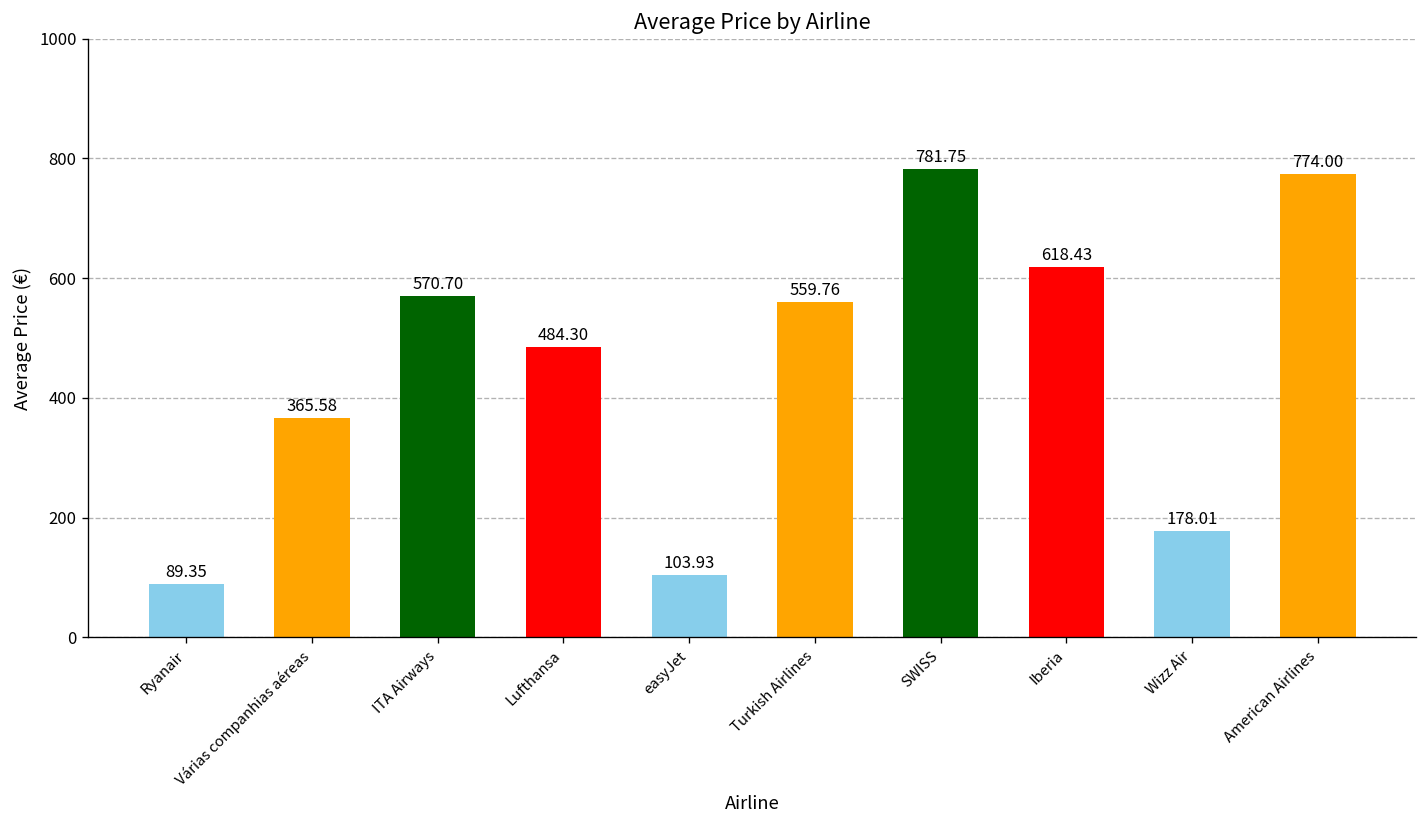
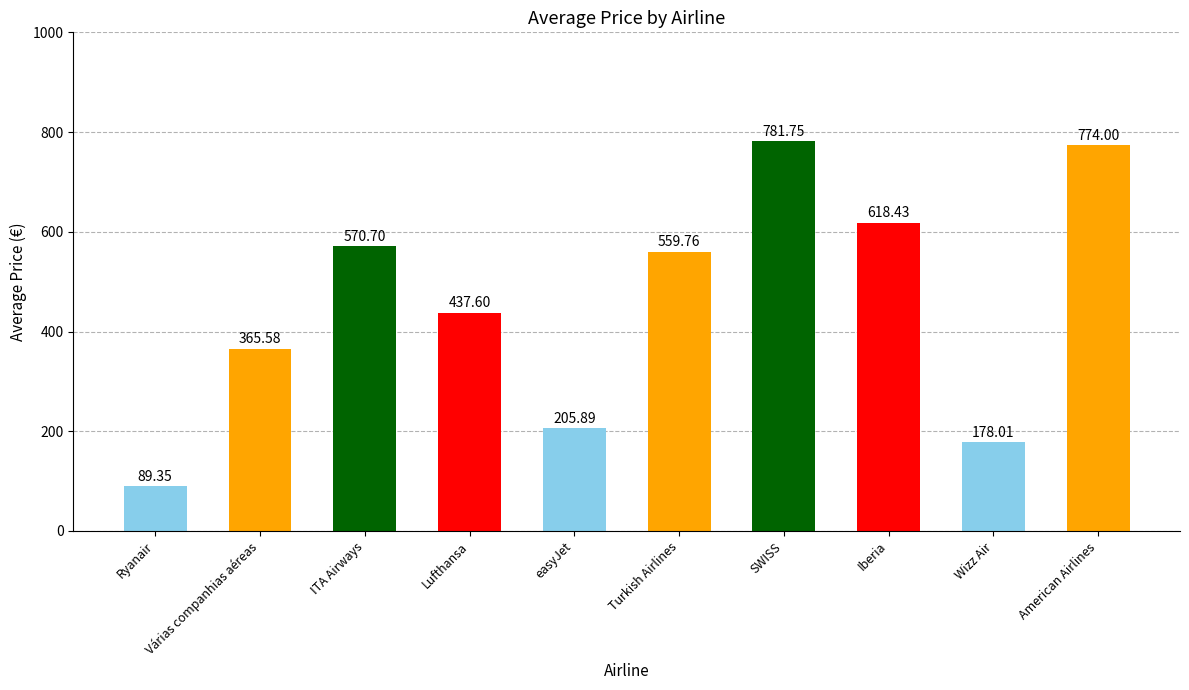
Lufthansa: 484.30 -> 437.60
easyJet: 103.93 -> 205.89
